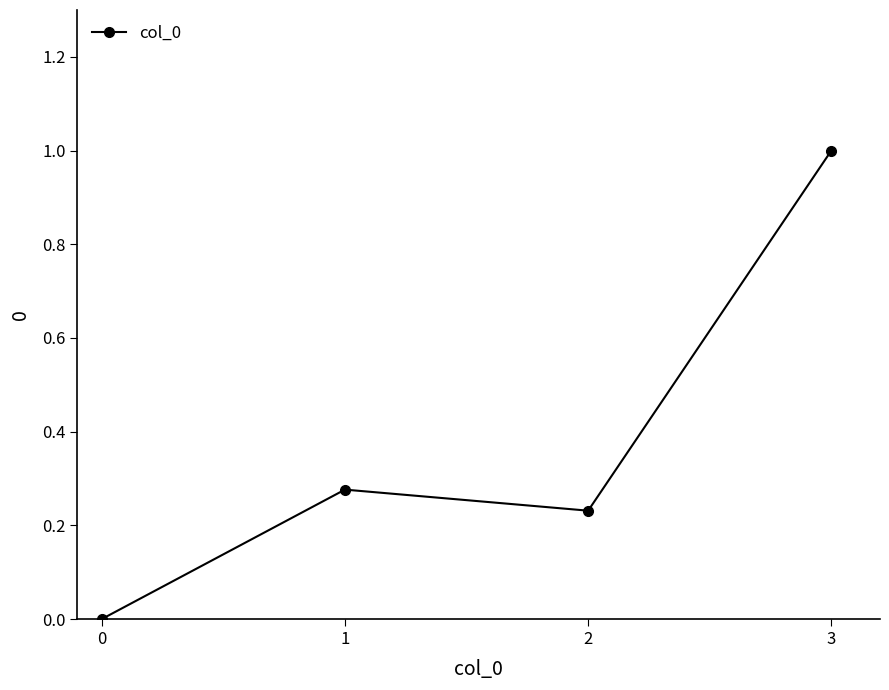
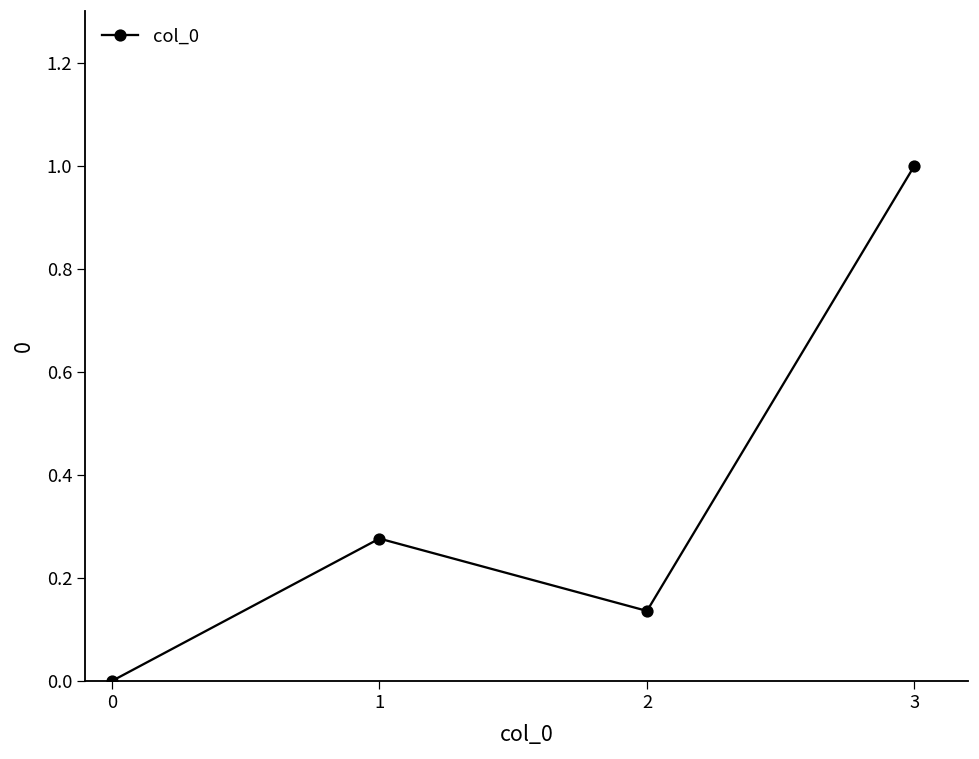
2: 0.23 -> 0.14
